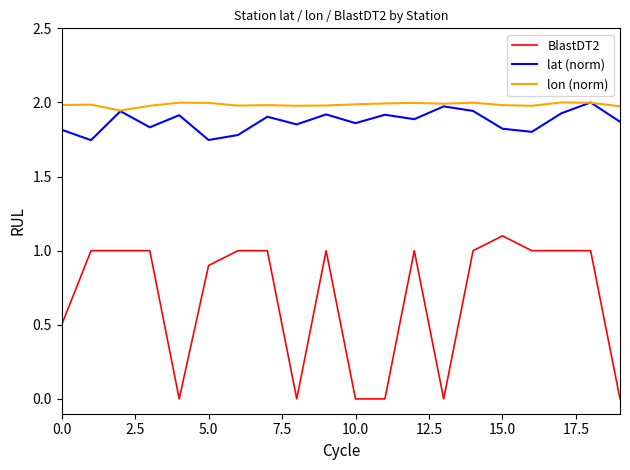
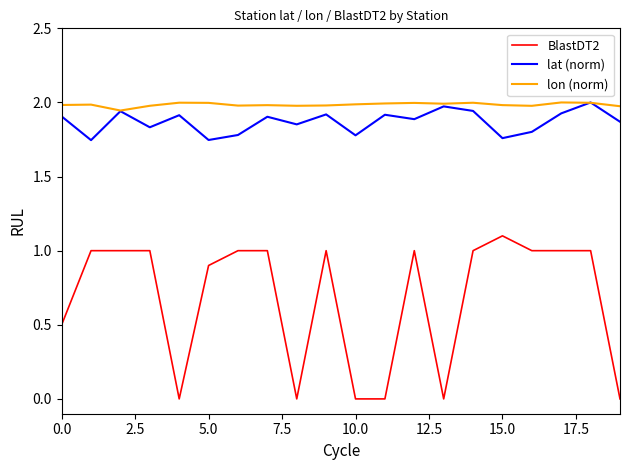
lat (norm), 0.0: 1.82 -> 1.91
lat (norm), 10.0: 1.86 -> 1.78
lat (norm), 15.0: 1.82 -> 1.76
